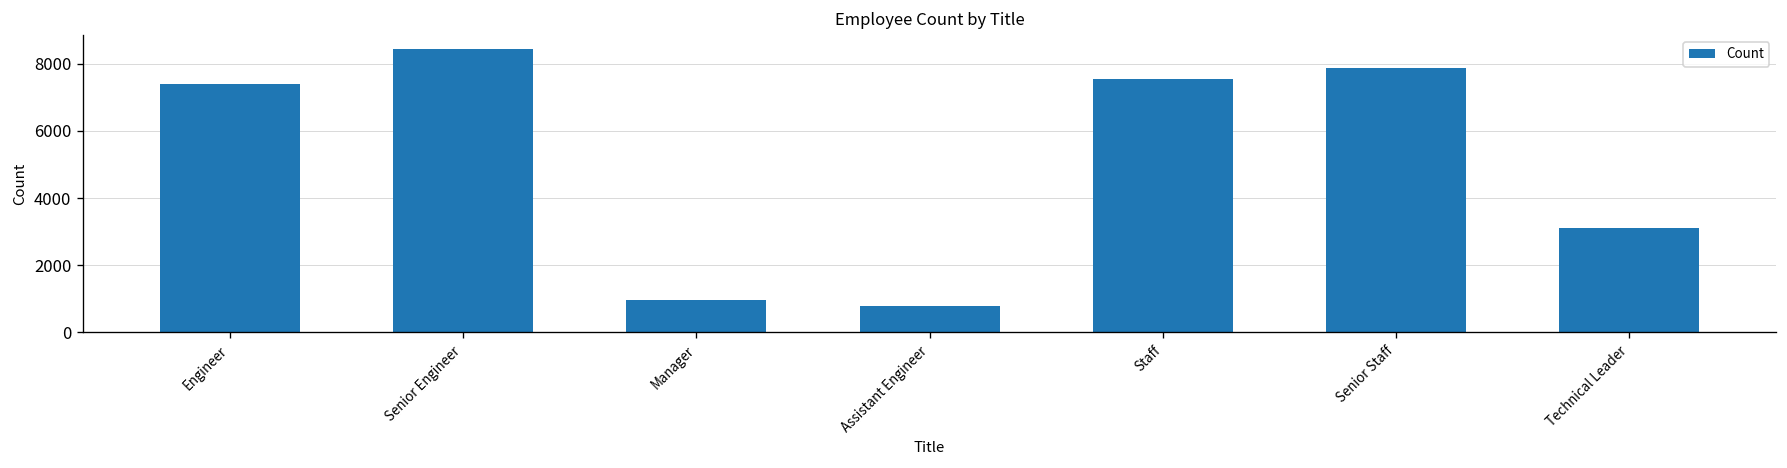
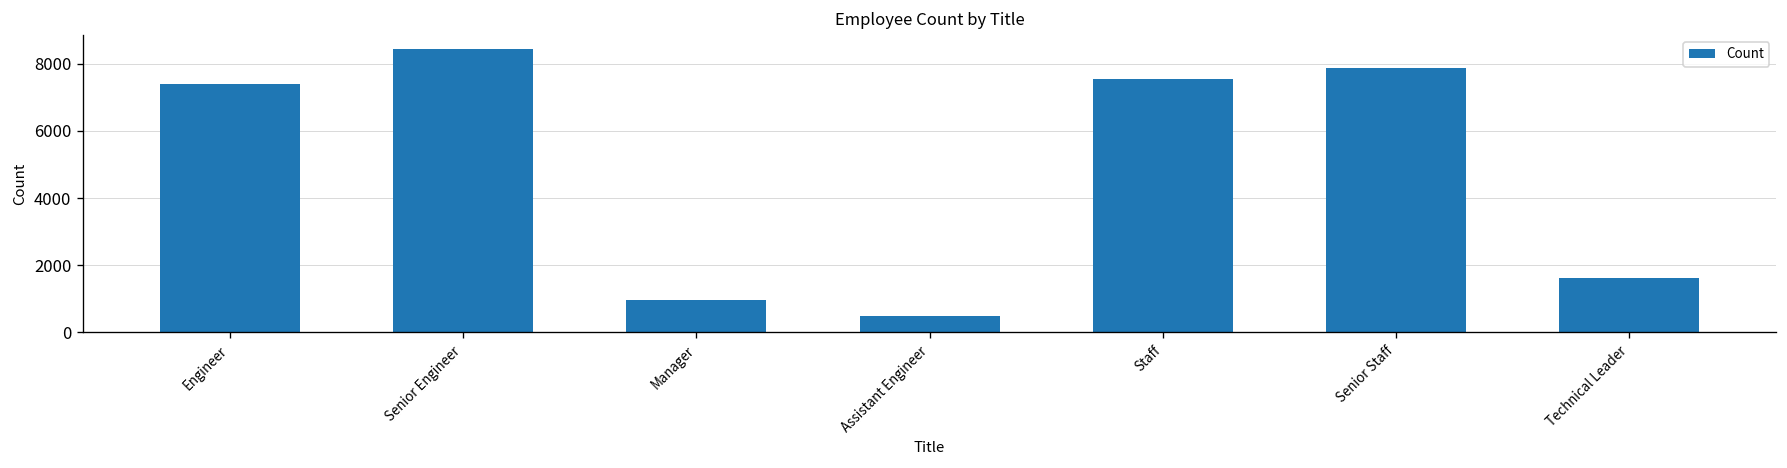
Assistant Engineer: 800 -> 500
Technical Leader: 3100 -> 1600
